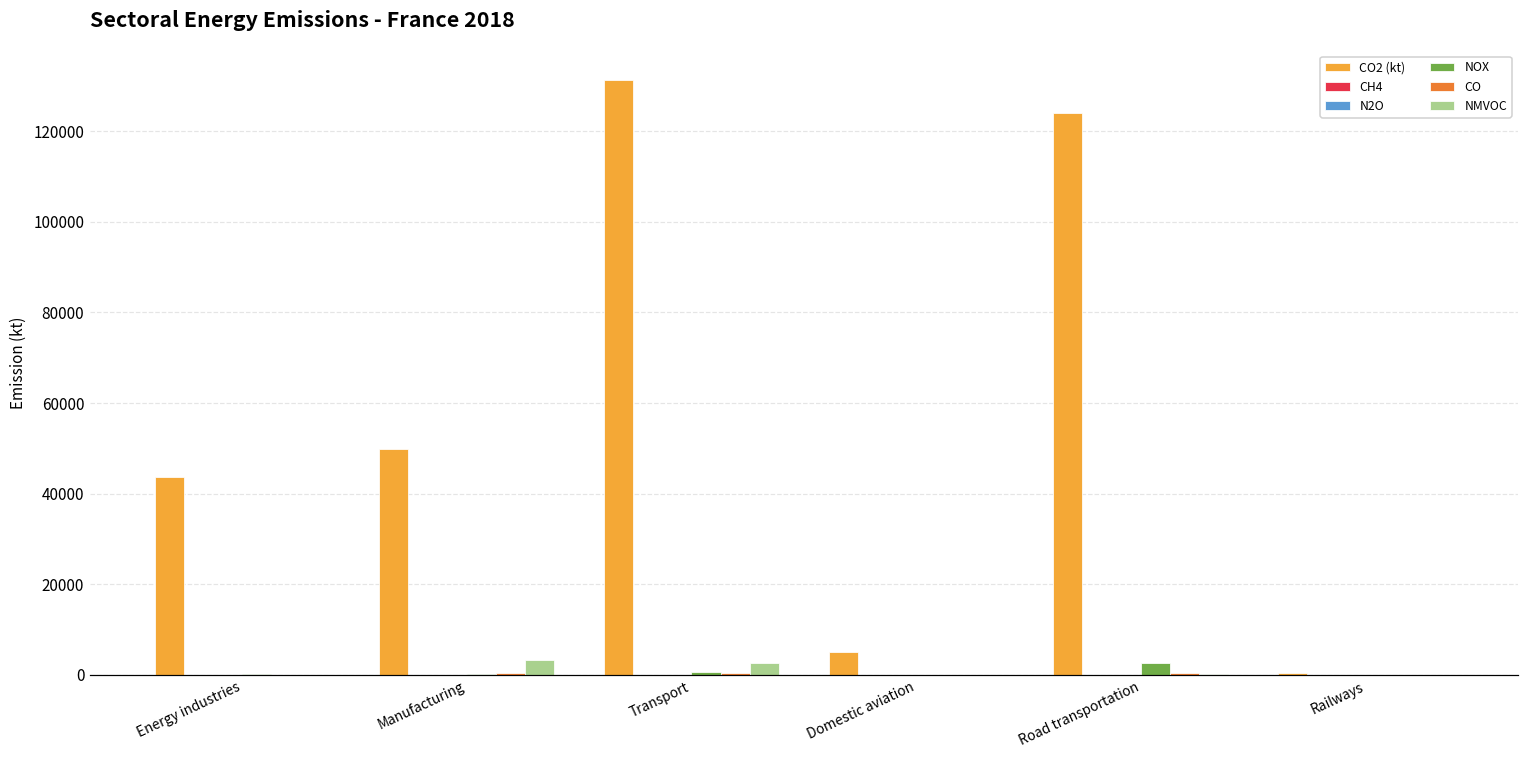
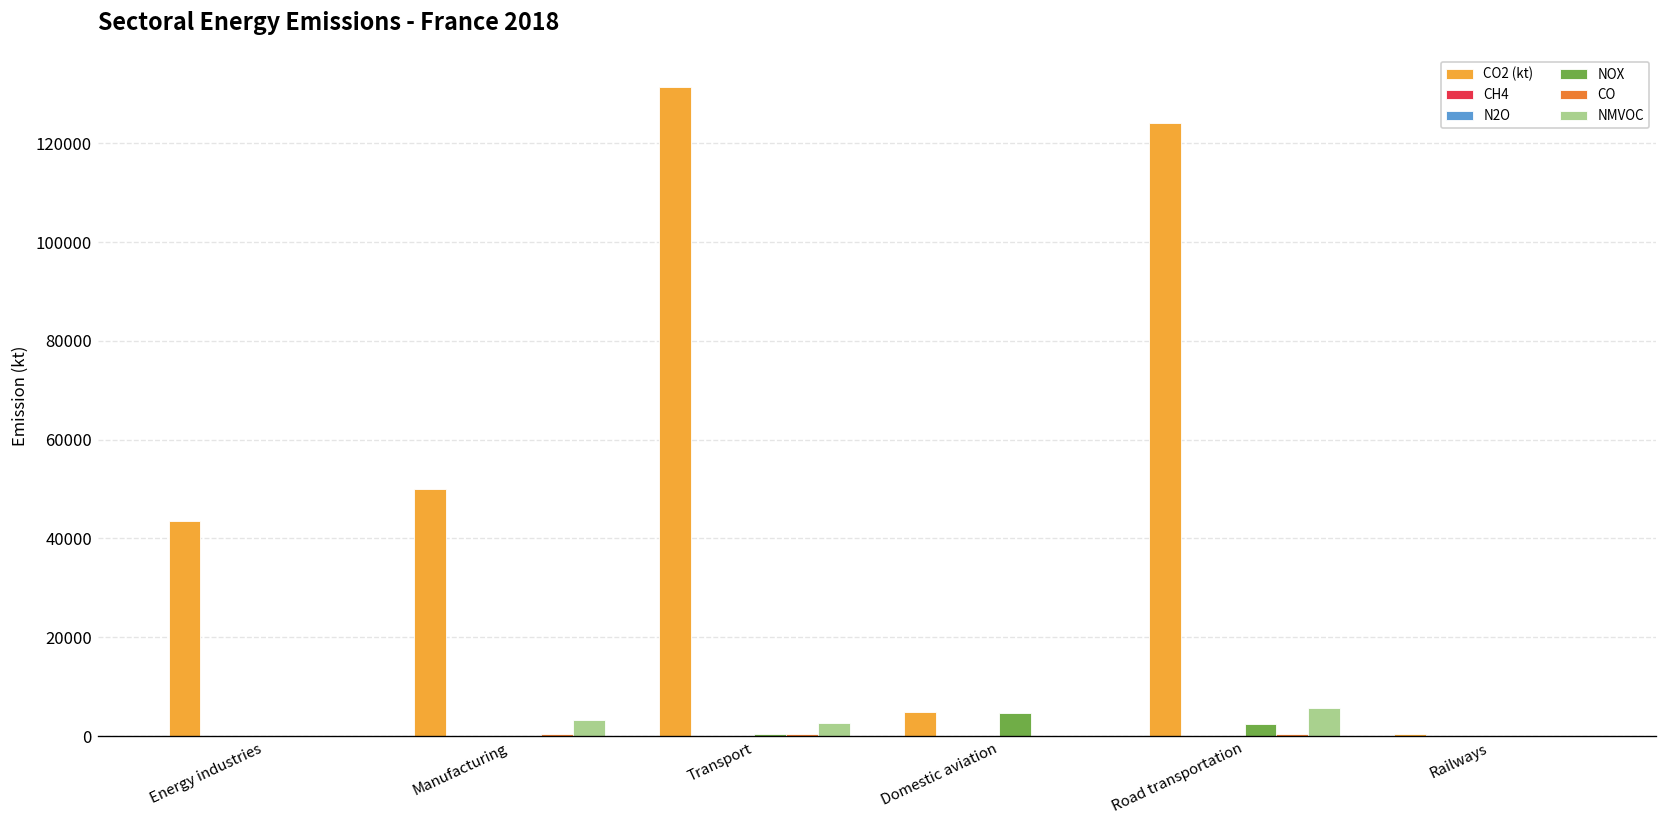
NOX, Domestic aviation: 0 -> 5000
NMVOC, Road transportation: 0 -> 6000
